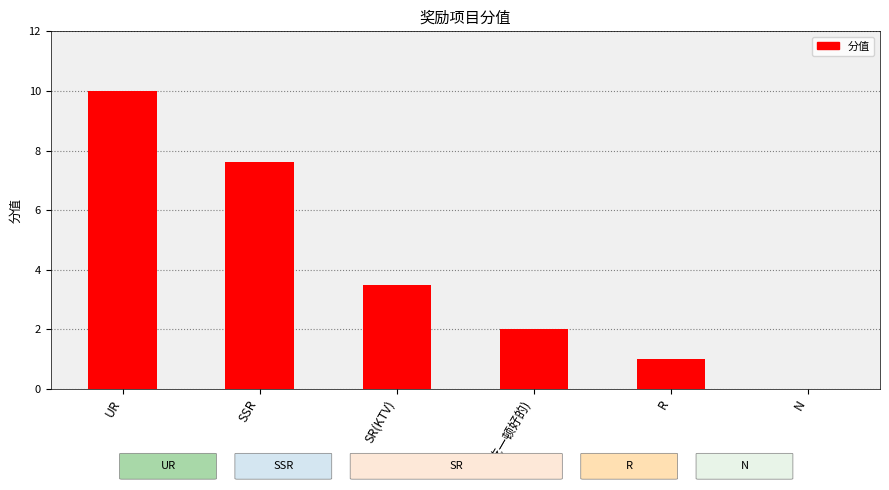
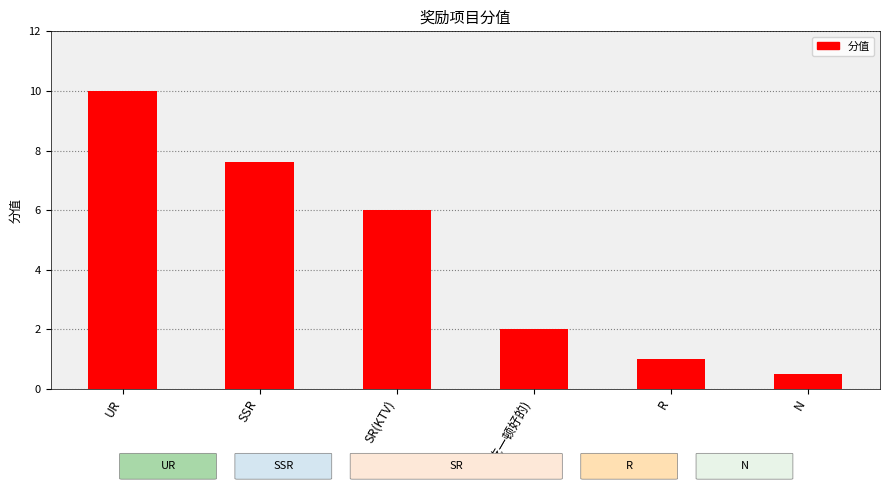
SR(KTV): 3.5 -> 6.0
N: 0.0 -> 0.5
